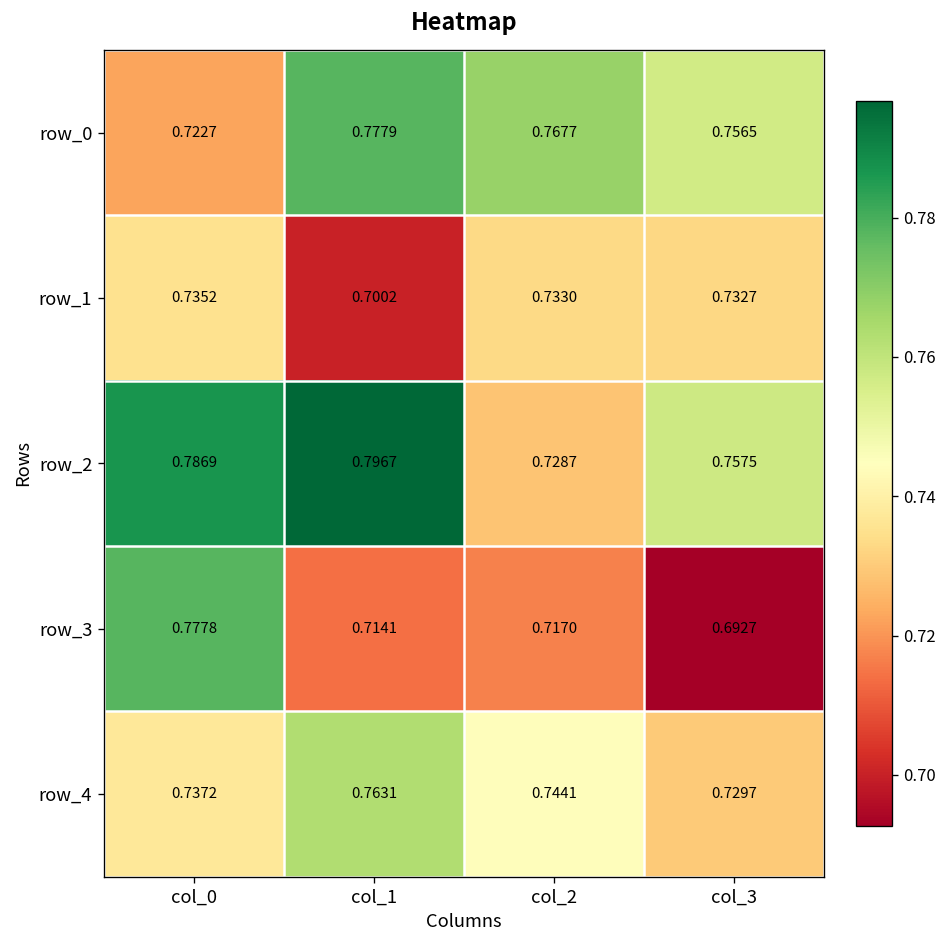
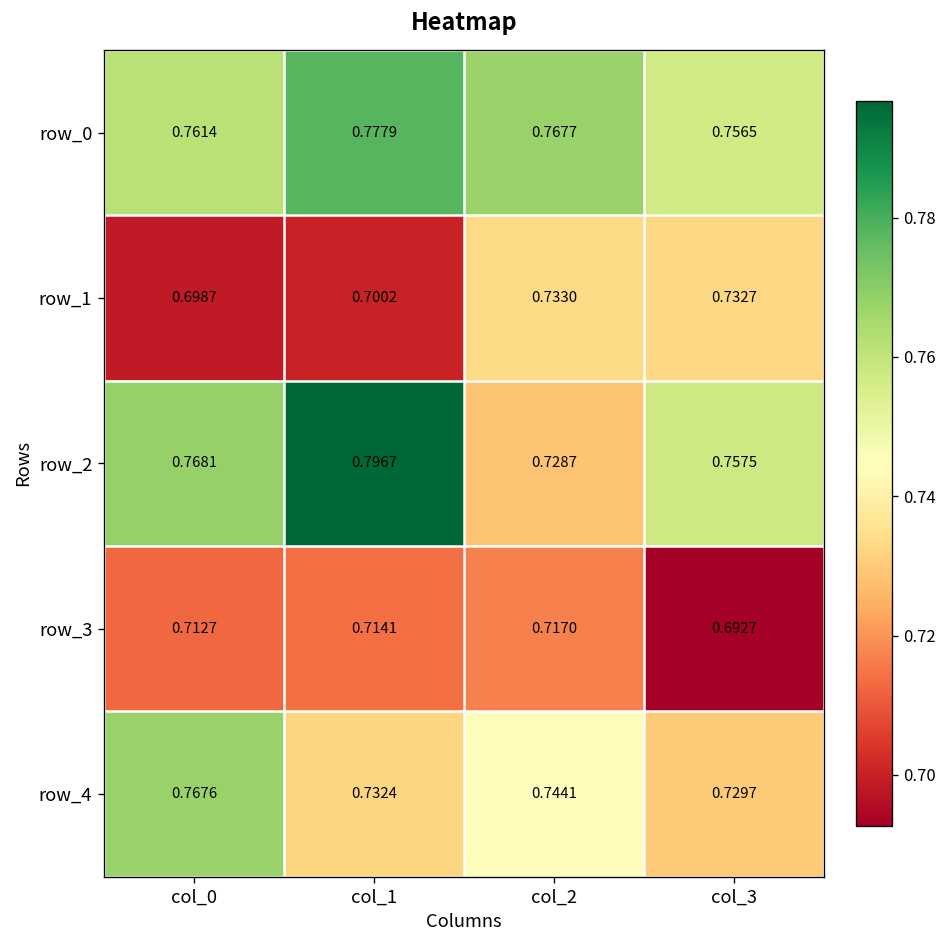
row_0, col_0: 0.7227 -> 0.7614
row_1, col_0: 0.7352 -> 0.6987
row_2, col_0: 0.7869 -> 0.7681
row_3, col_0: 0.7778 -> 0.7127
row_4, col_0: 0.7372 -> 0.7676
row_4, col_1: 0.7631 -> 0.7324
